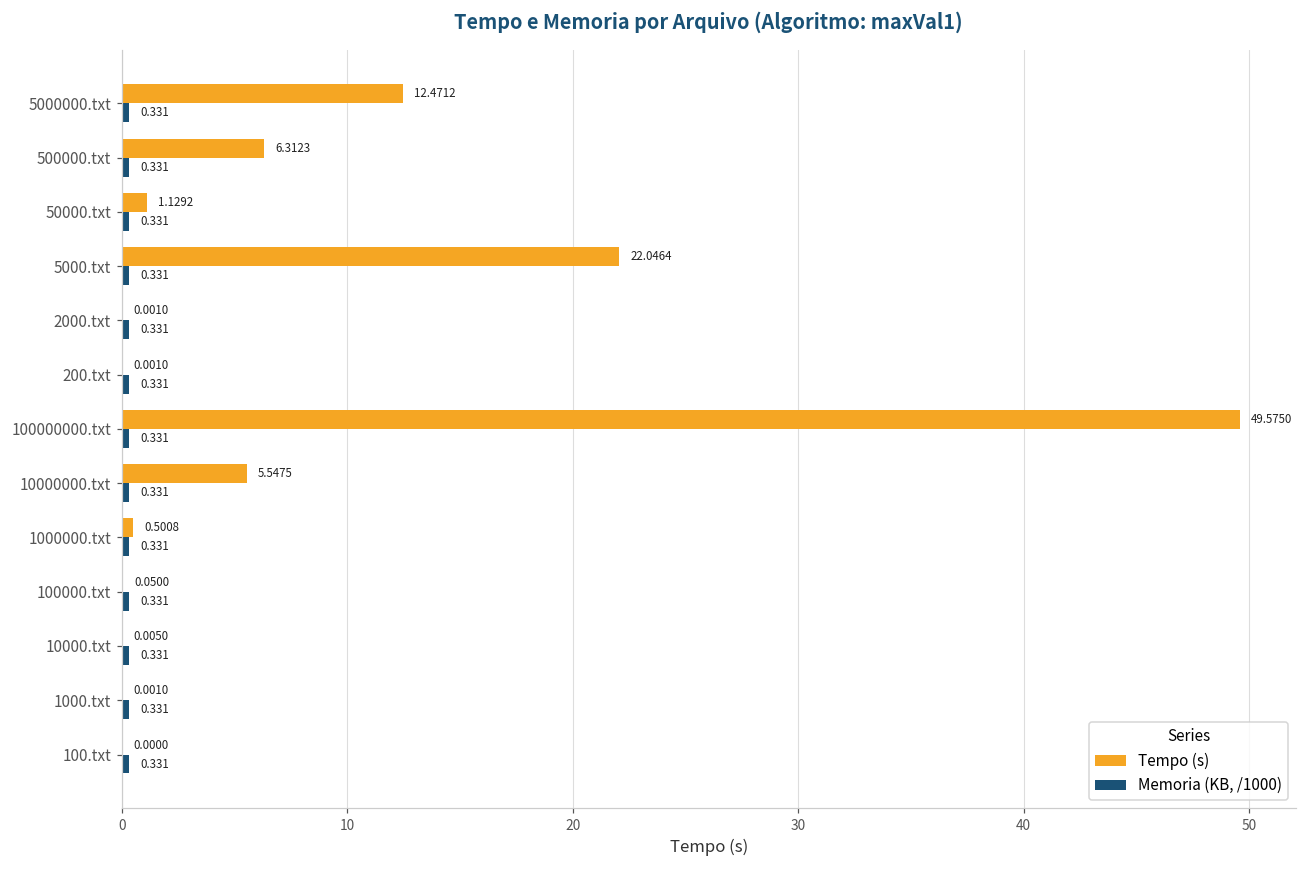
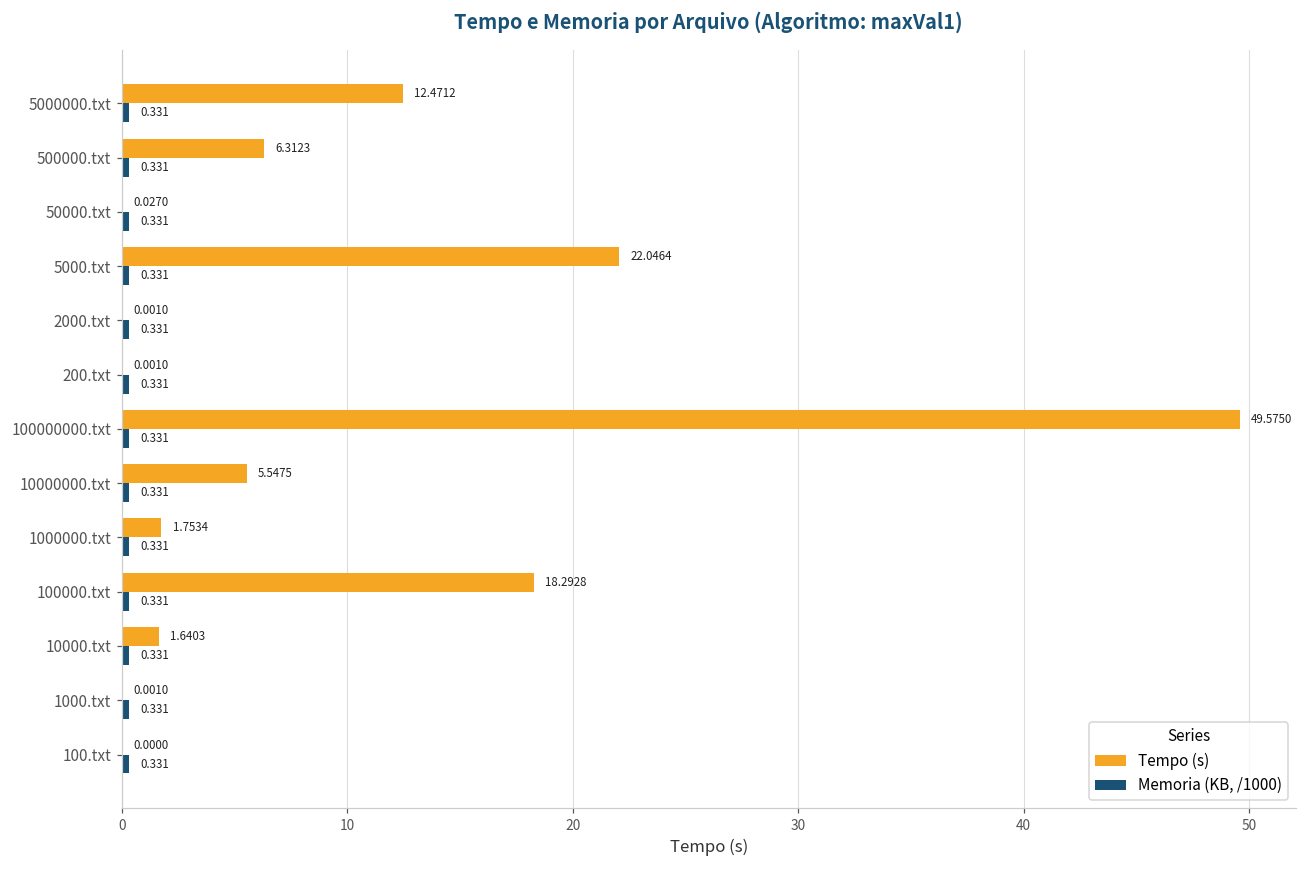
Tempo (s), 50000.txt: 1.1292 -> 0.0270
Tempo (s), 1000000.txt: 0.5008 -> 1.7534
Tempo (s), 100000.txt: 0.0500 -> 18.2928
Tempo (s), 10000.txt: 0.0050 -> 1.6403
